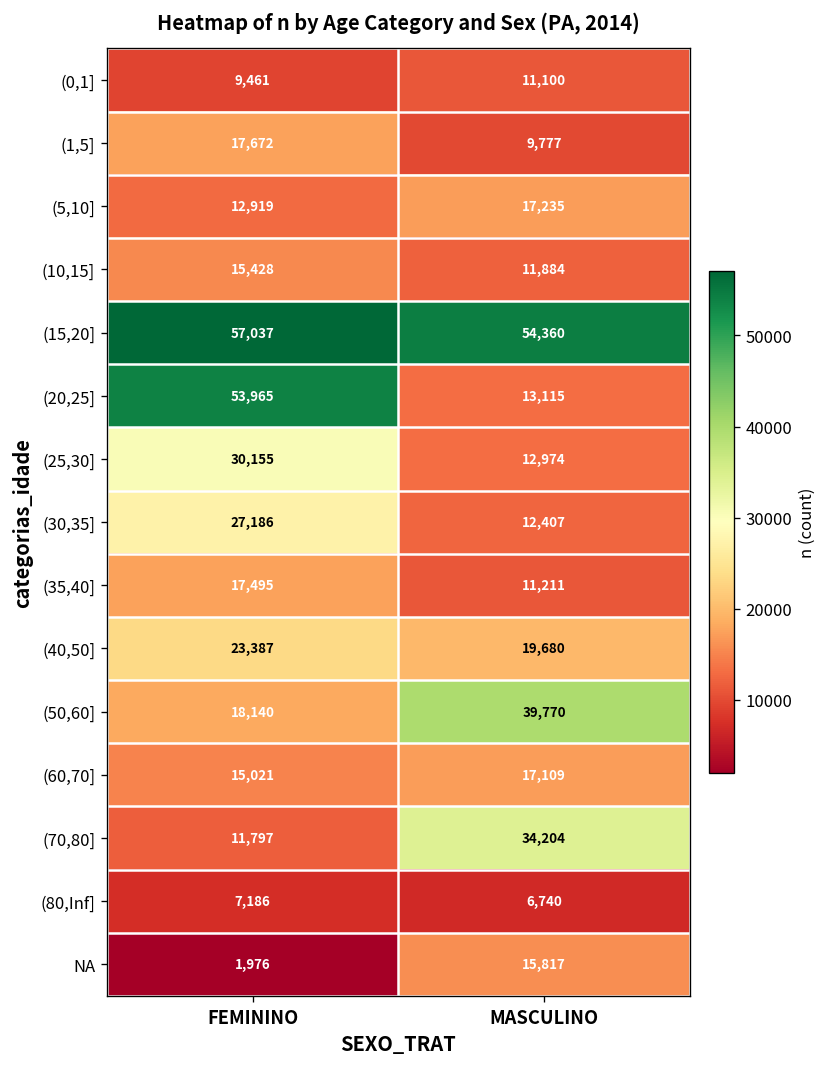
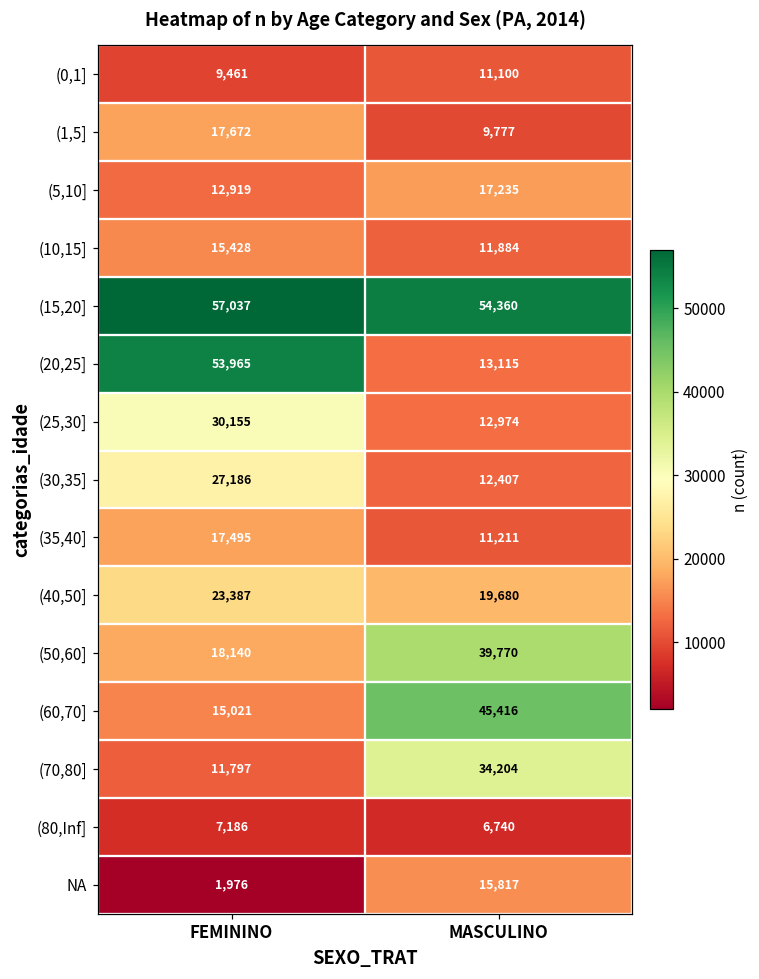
(60,70], MASCULINO: 17,109 -> 45,416
